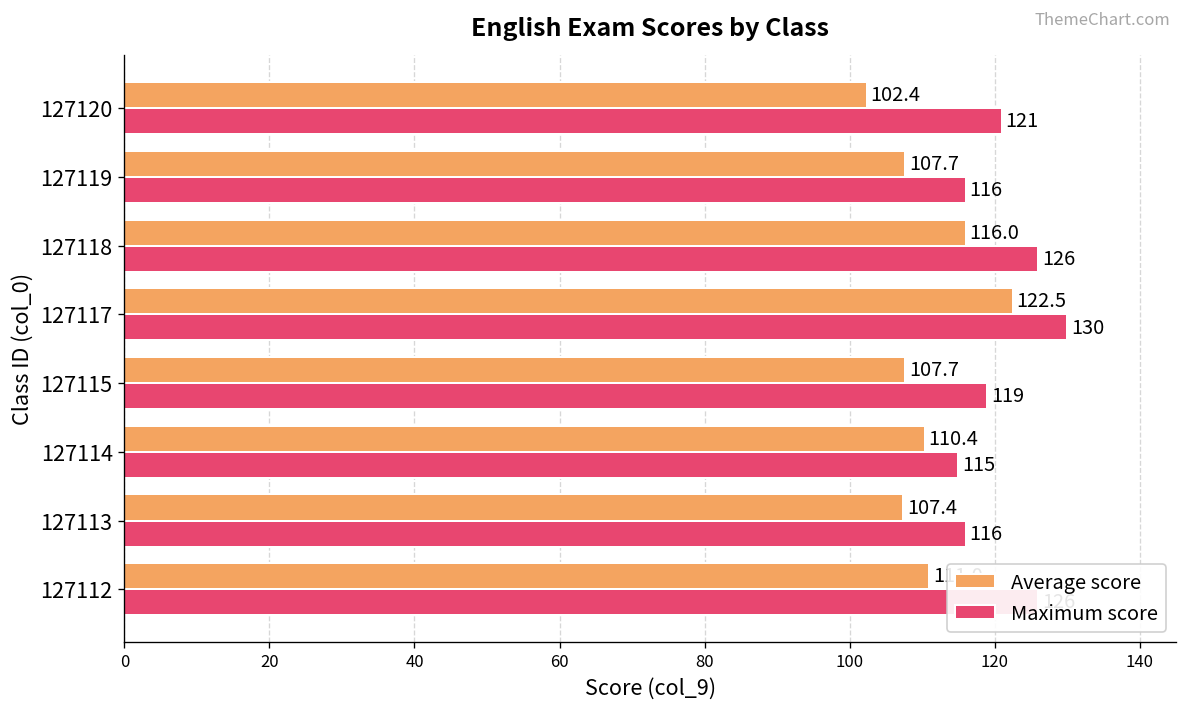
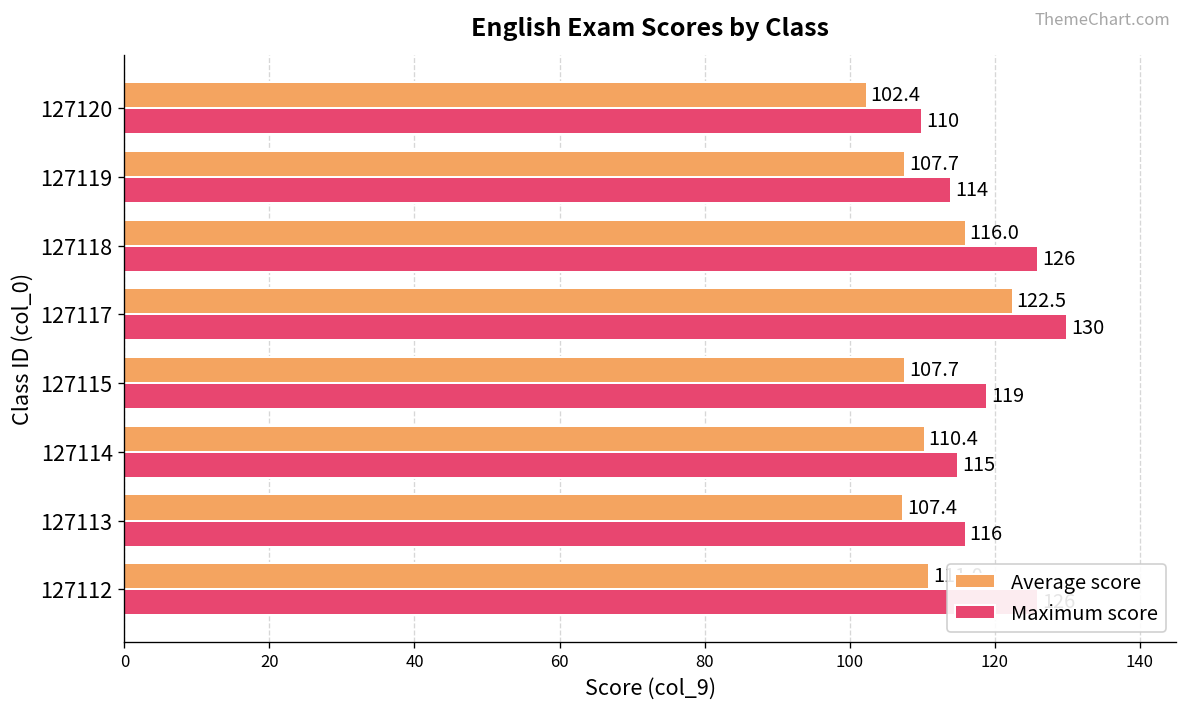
Maximum score, 127120: 121 -> 110
Maximum score, 127119: 116 -> 114
